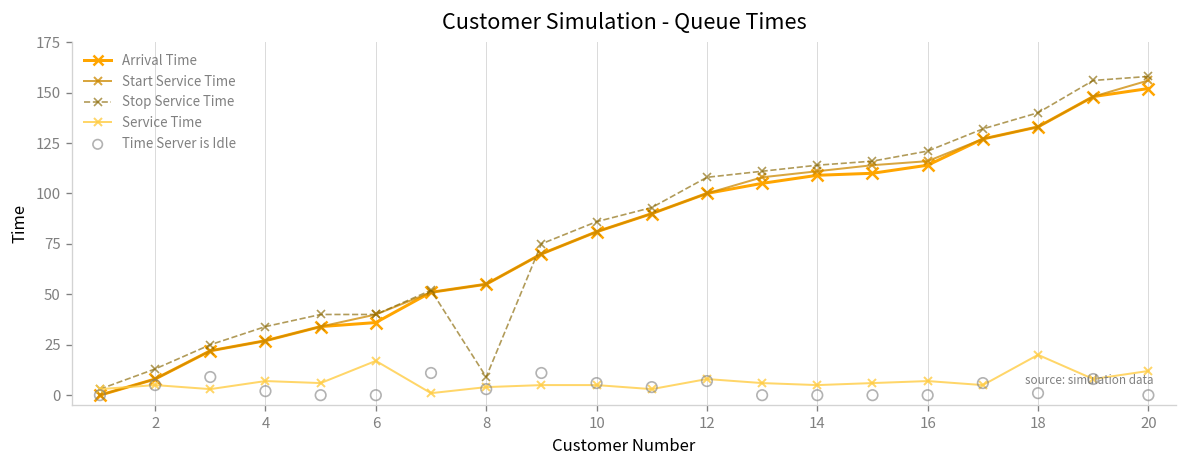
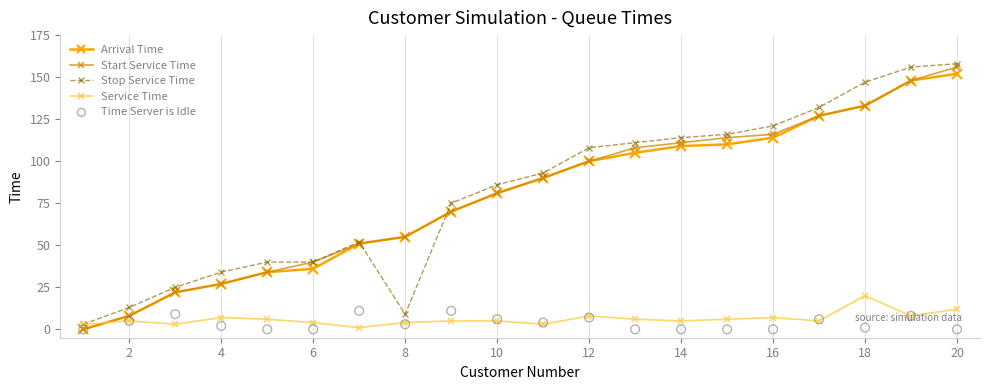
Service Time, 6: 17 -> 4
Stop Service Time, 18: 140 -> 147
